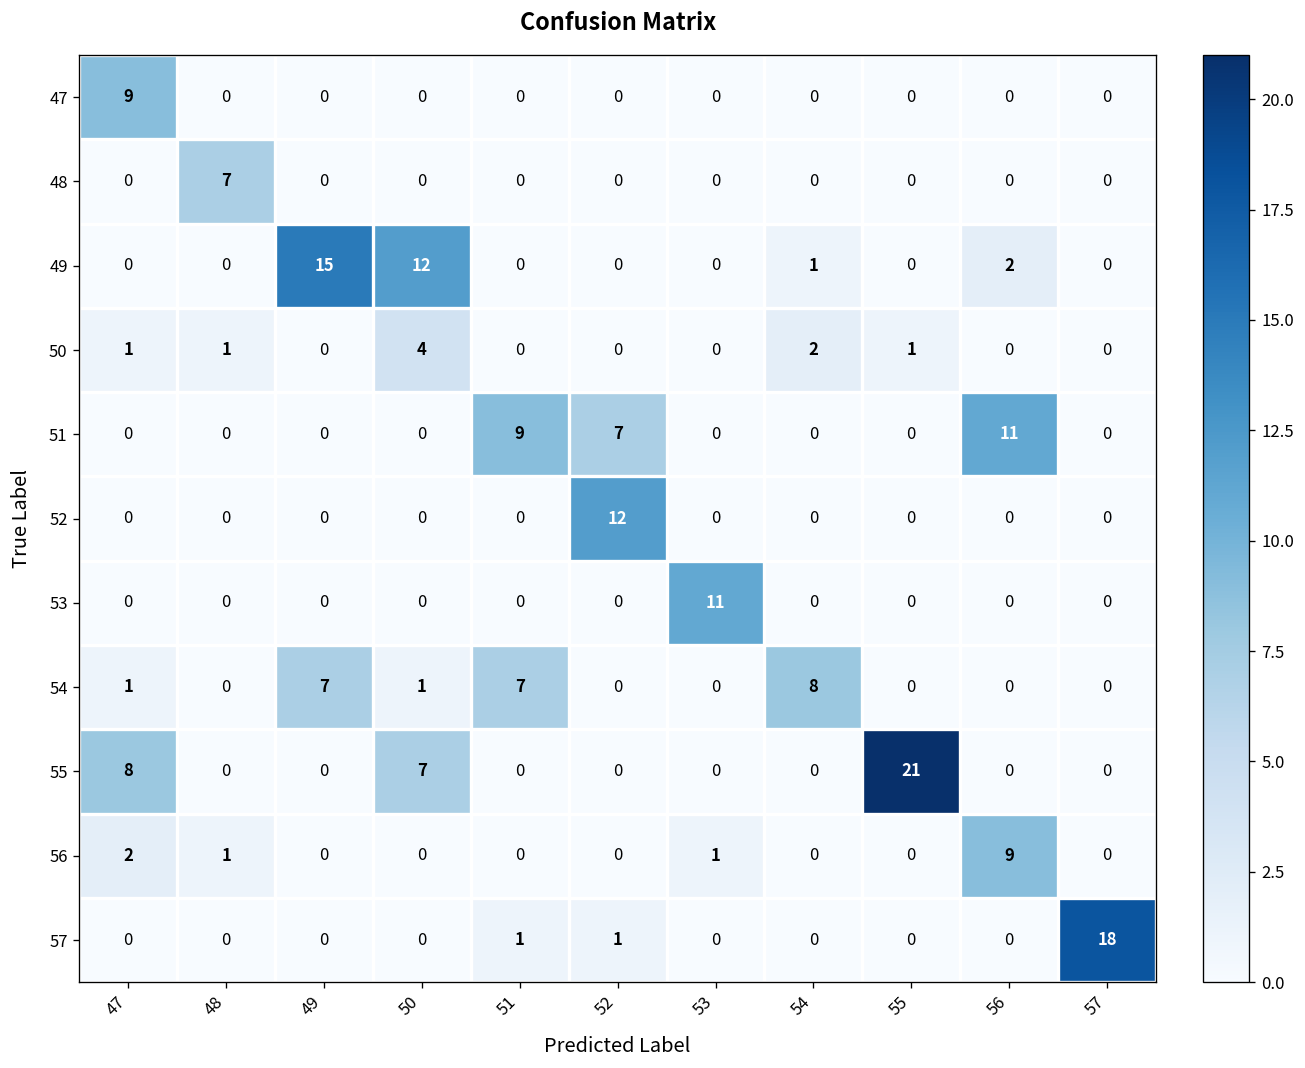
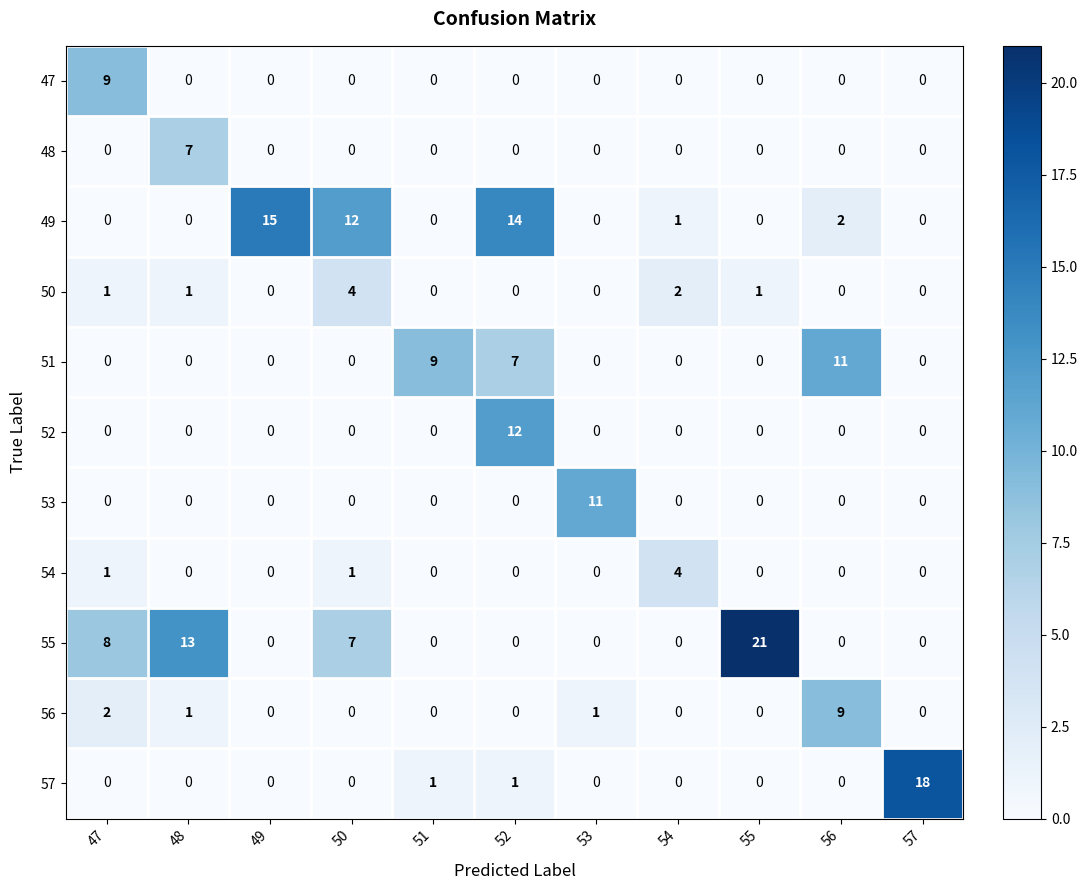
49, 52: 0 -> 14
54, 49: 7 -> 0
54, 51: 7 -> 0
54, 54: 8 -> 4
55, 48: 0 -> 13
